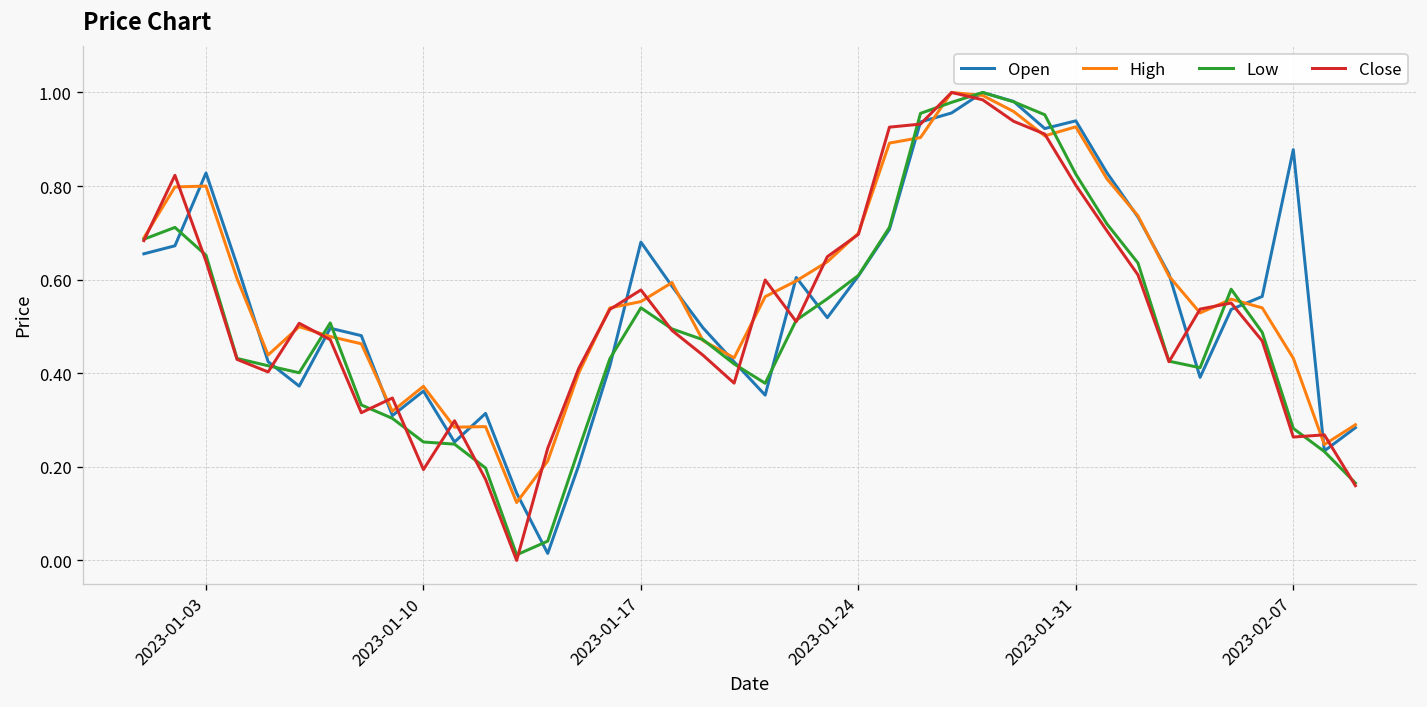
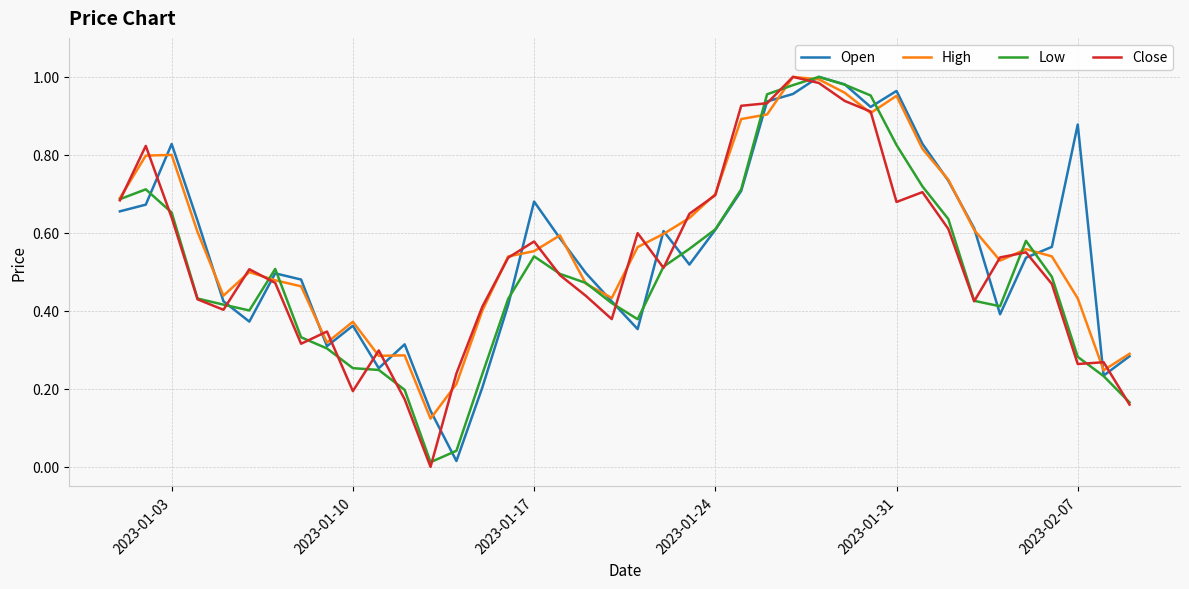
Open, 2023-01-31: 0.94 -> 0.96
High, 2023-01-31: 0.93 -> 0.95
Close, 2023-01-31: 0.80 -> 0.68
